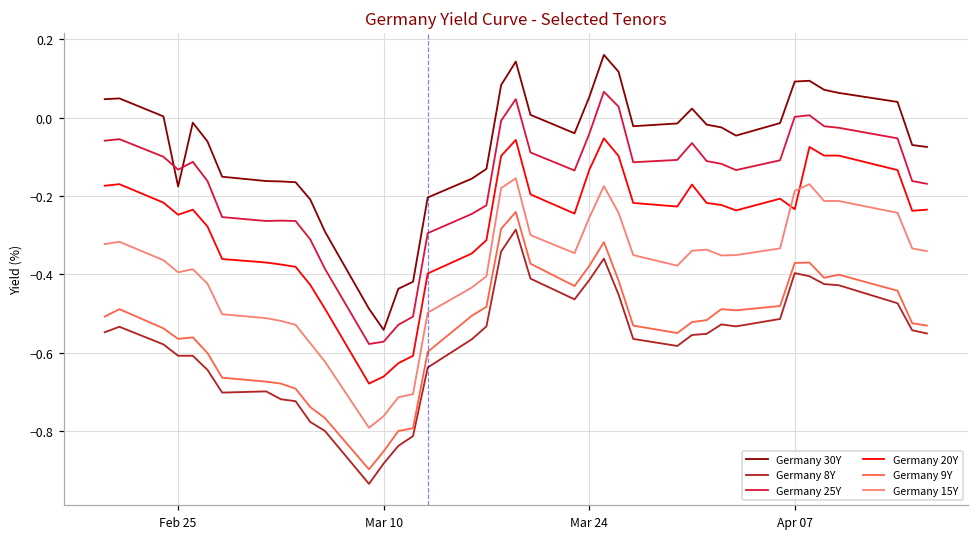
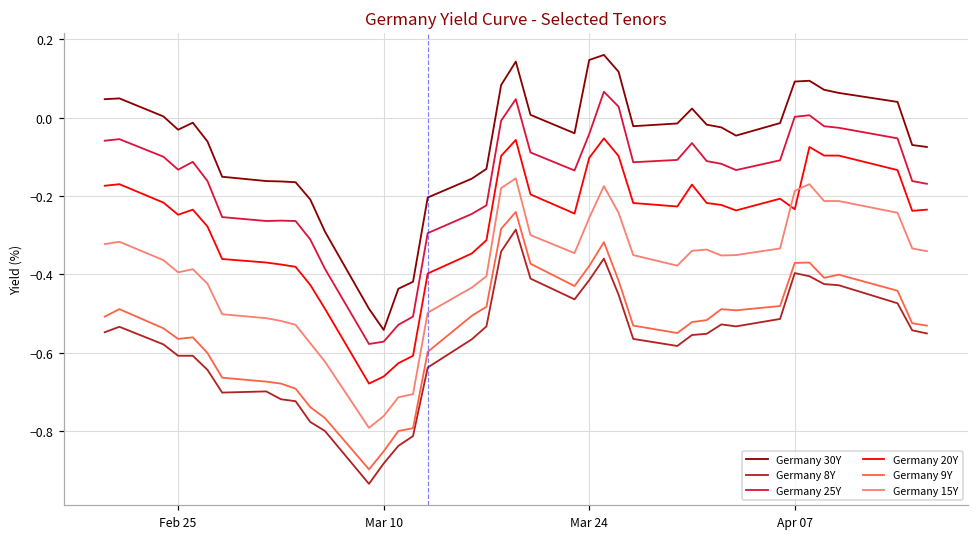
Germany 30Y, Feb 25: -0.18 -> -0.03
Germany 30Y, Mar 24: 0.05 -> 0.15
Germany 20Y, Mar 24: -0.13 -> -0.10
